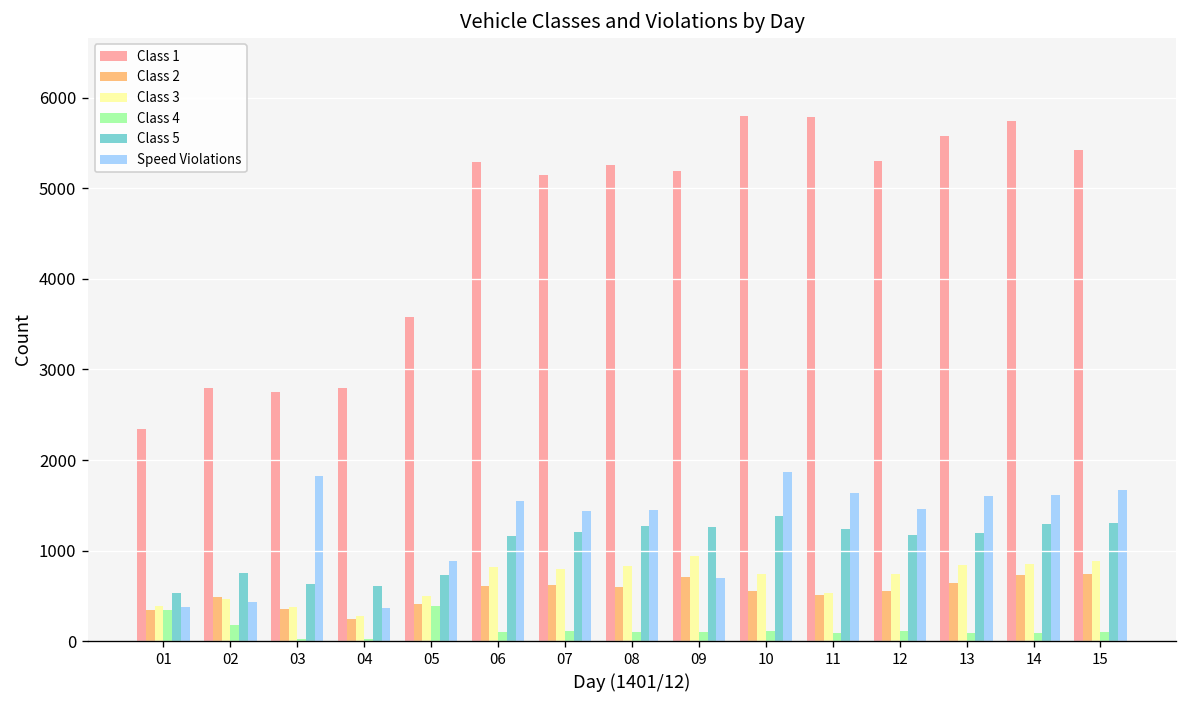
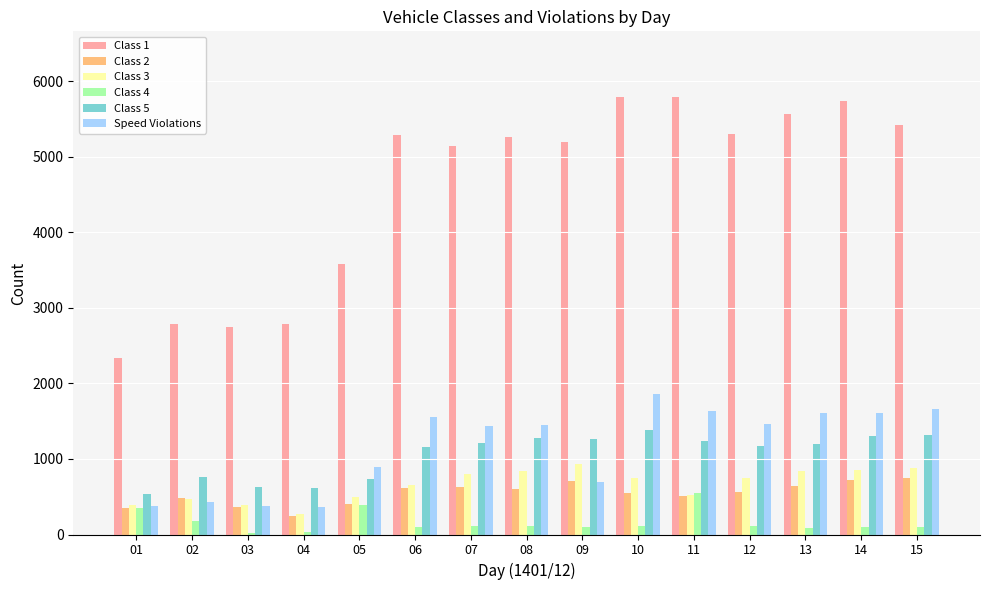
Speed Violations, 03: 1800 -> 400
Class 3, 06: 800 -> 700
Class 4, 11: 100 -> 500
